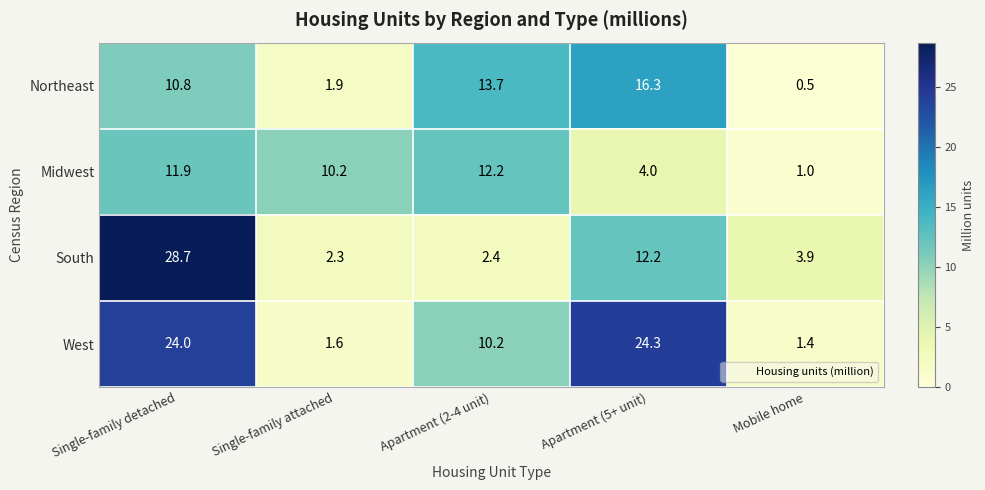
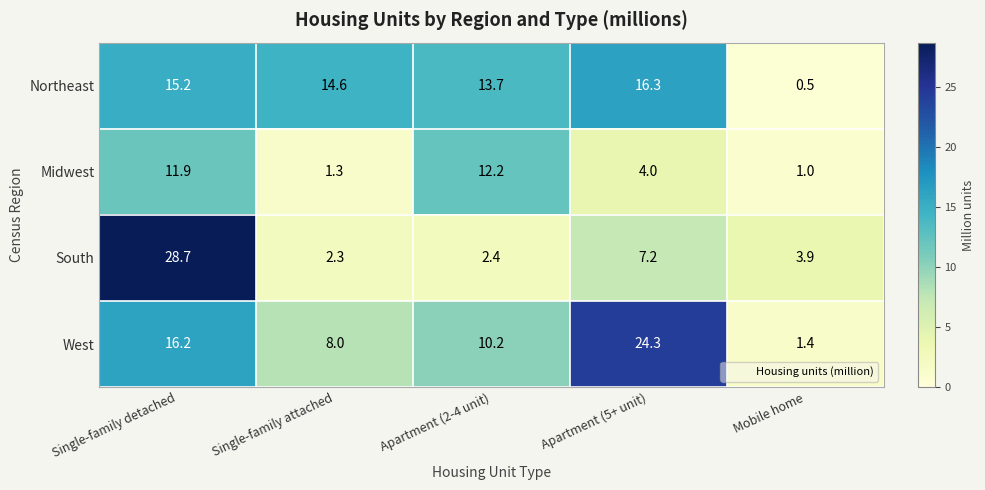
Northeast, Single-family detached: 10.8 -> 15.2
Northeast, Single-family attached: 1.9 -> 14.6
Midwest, Single-family attached: 10.2 -> 1.3
South, Apartment (5+ unit): 12.2 -> 7.2
West, Single-family detached: 24.0 -> 16.2
West, Single-family attached: 1.6 -> 8.0
